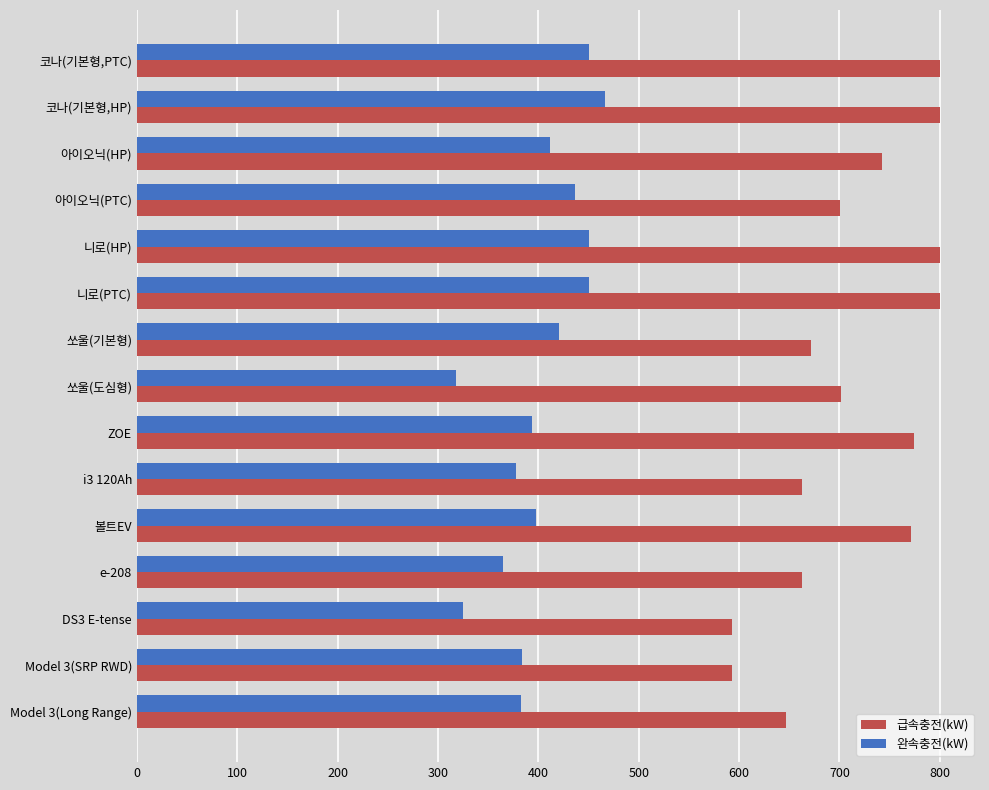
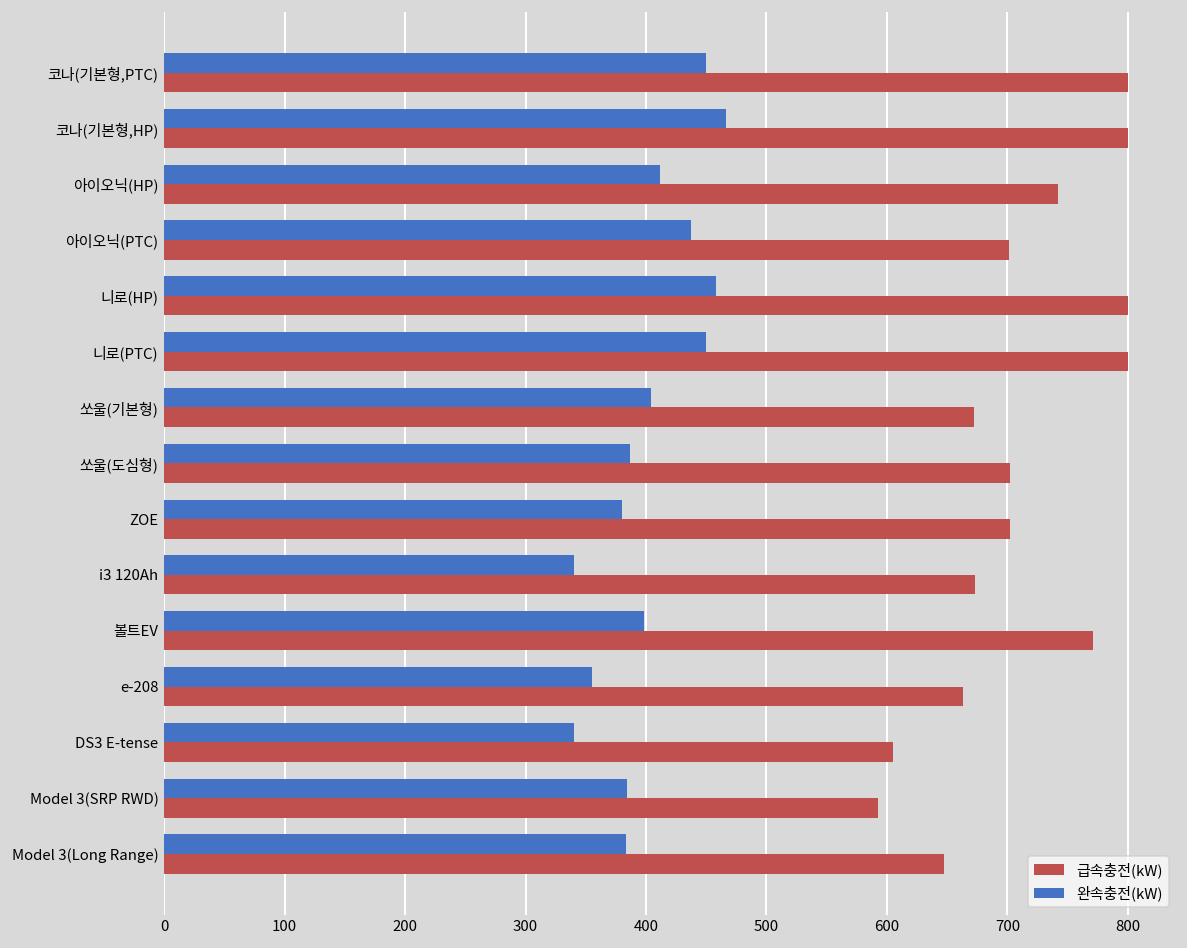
완속충전(kW), 니로(HP): 450 -> 458
완속충전(kW), 쏘울(기본형): 421 -> 404
완속충전(kW), 쏘울(도심형): 318 -> 387
완속충전(kW), ZOE: 394 -> 380
급속충전(kW), ZOE: 774 -> 702
완속충전(kW), i3 120Ah: 378 -> 340
급속충전(kW), i3 120Ah: 663 -> 673
완속충전(kW), e-208: 365 -> 355
완속충전(kW), DS3 E-tense: 325 -> 340
급속충전(kW), DS3 E-tense: 593 -> 605
